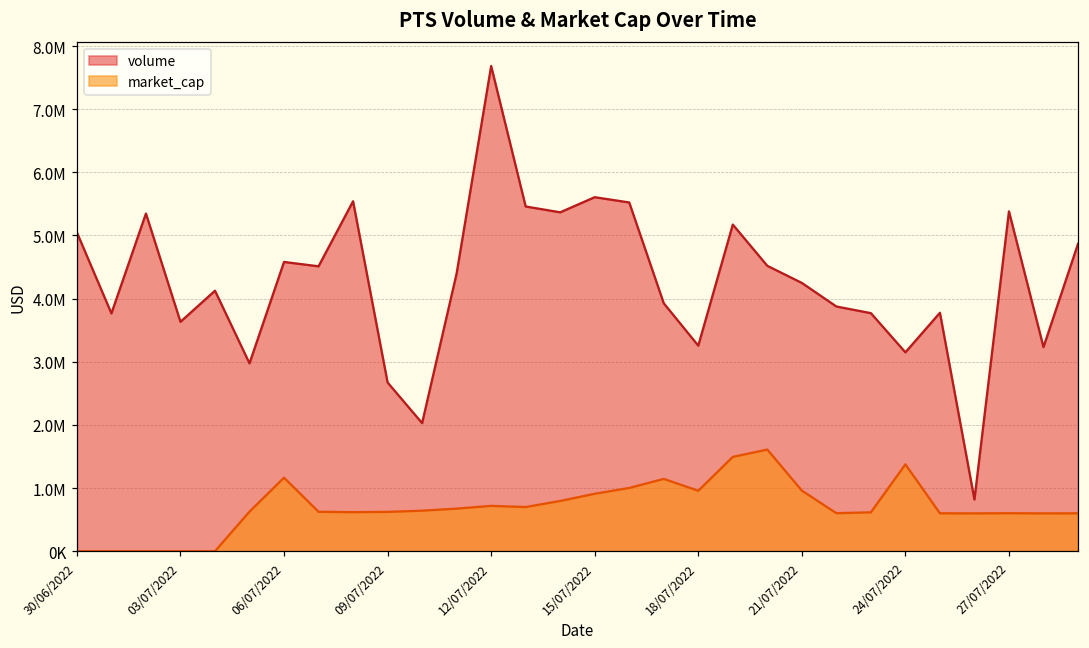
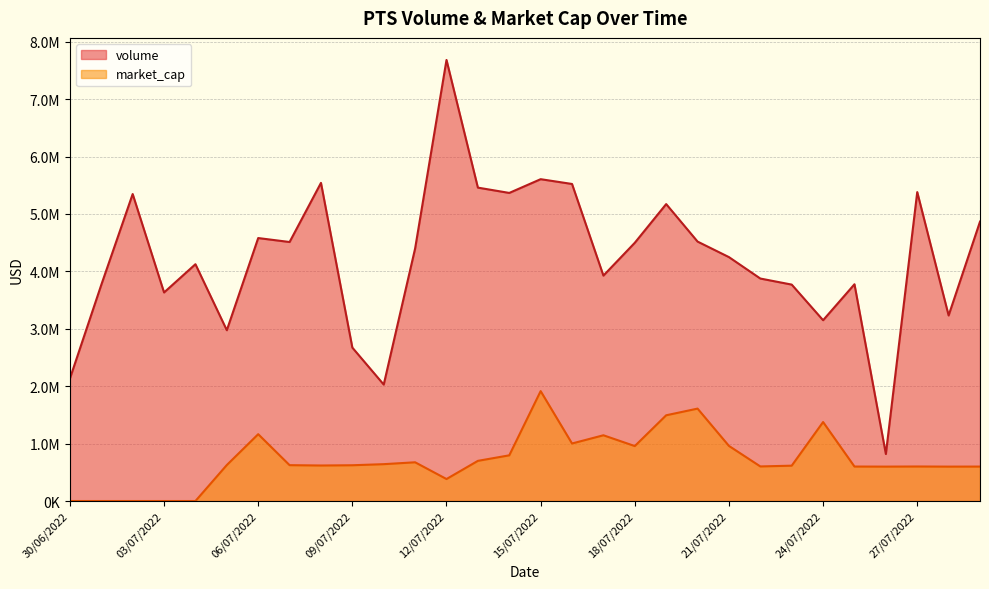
volume, 30/06/2022: 5000000 -> 2100000
market_cap, 12/07/2022: 700000 -> 400000
market_cap, 15/07/2022: 900000 -> 1900000
volume, 18/07/2022: 3300000 -> 4500000
